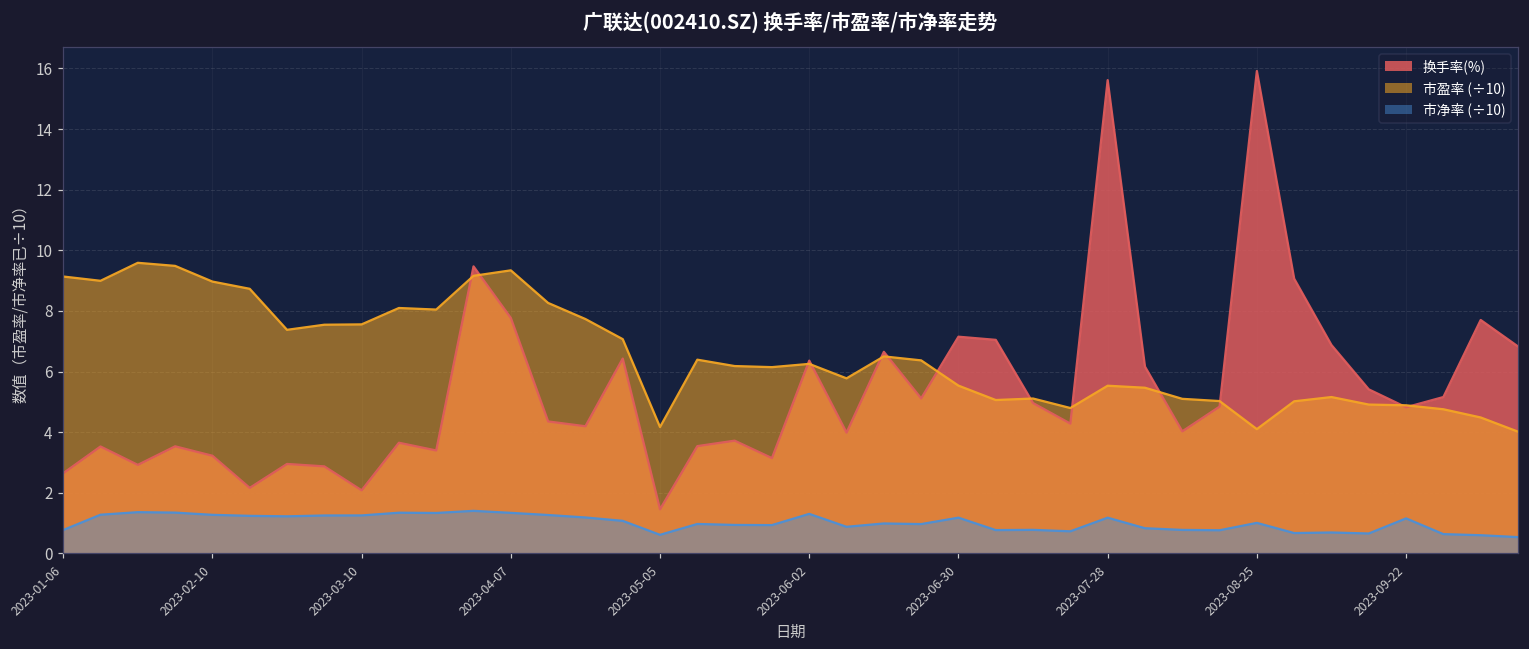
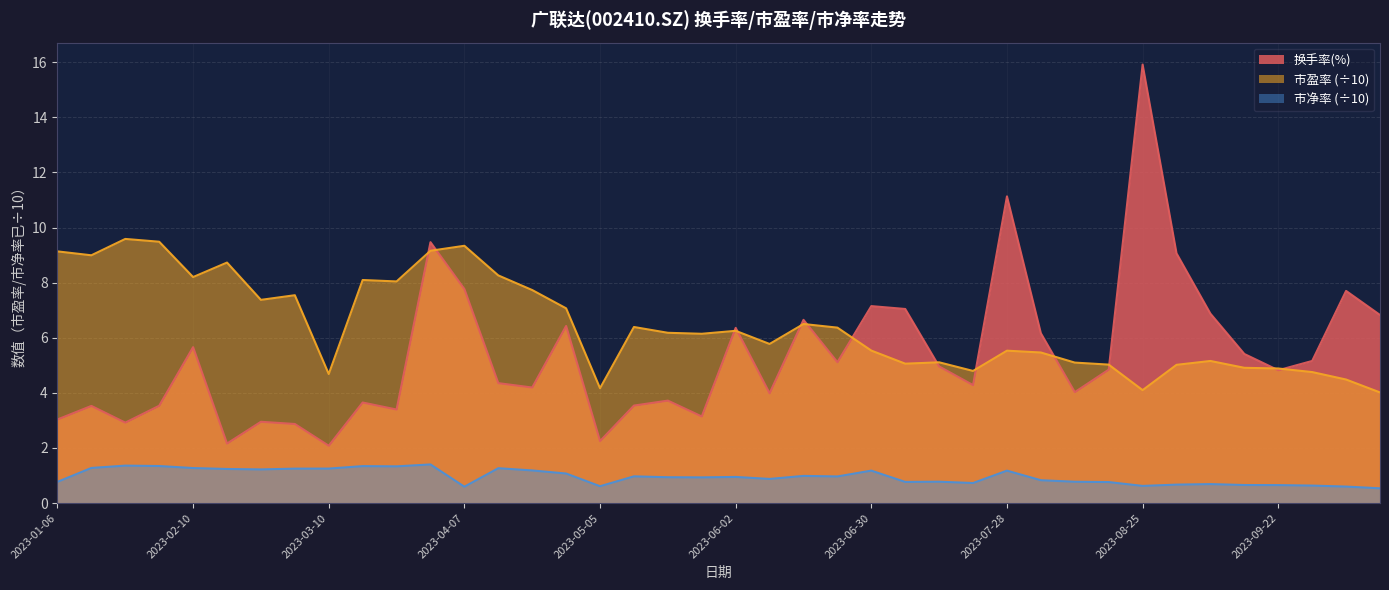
换手率(%), 2023-01-06: 2.6 -> 3.0
换手率(%), 2023-02-10: 3.2 -> 5.7
市盈率 (÷10), 2023-02-10: 9.0 -> 8.2
市盈率 (÷10), 2023-03-10: 7.6 -> 4.7
市净率 (÷10), 2023-04-07: 1.3 -> 0.6
换手率(%), 2023-05-05: 1.5 -> 2.2
市净率 (÷10), 2023-06-02: 1.3 -> 0.9
换手率(%), 2023-07-28: 15.6 -> 11.1
市净率 (÷10), 2023-08-25: 1.0 -> 0.6
市净率 (÷10), 2023-09-22: 1.2 -> 0.7
